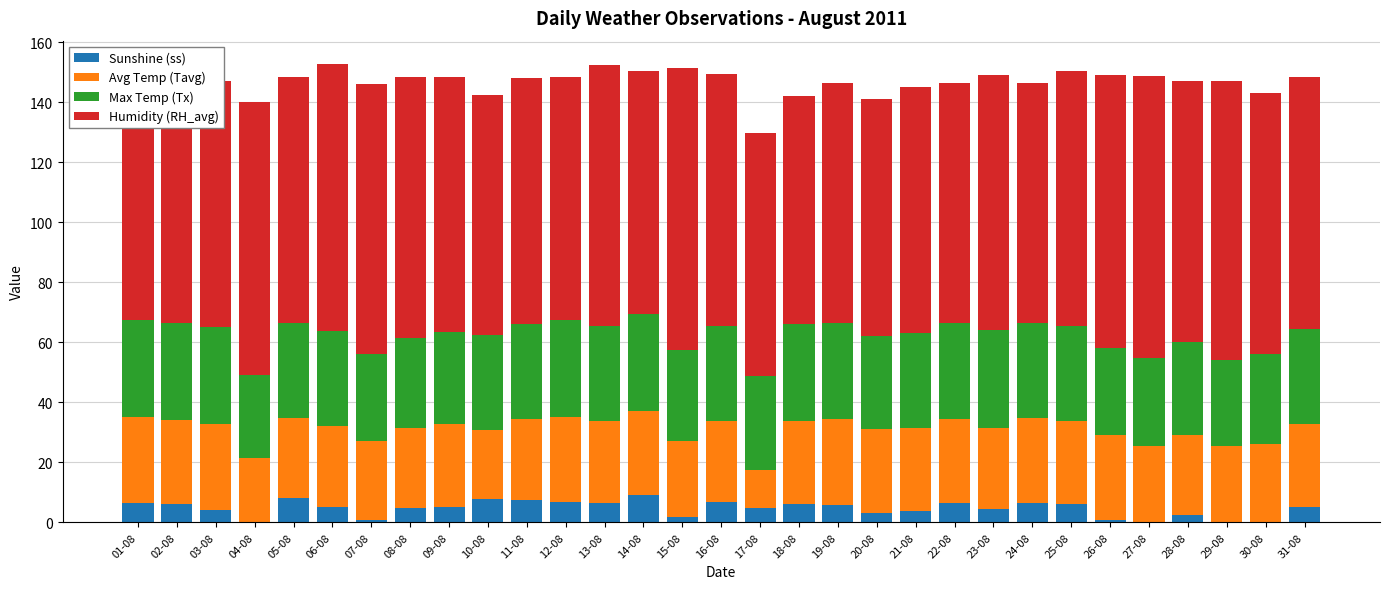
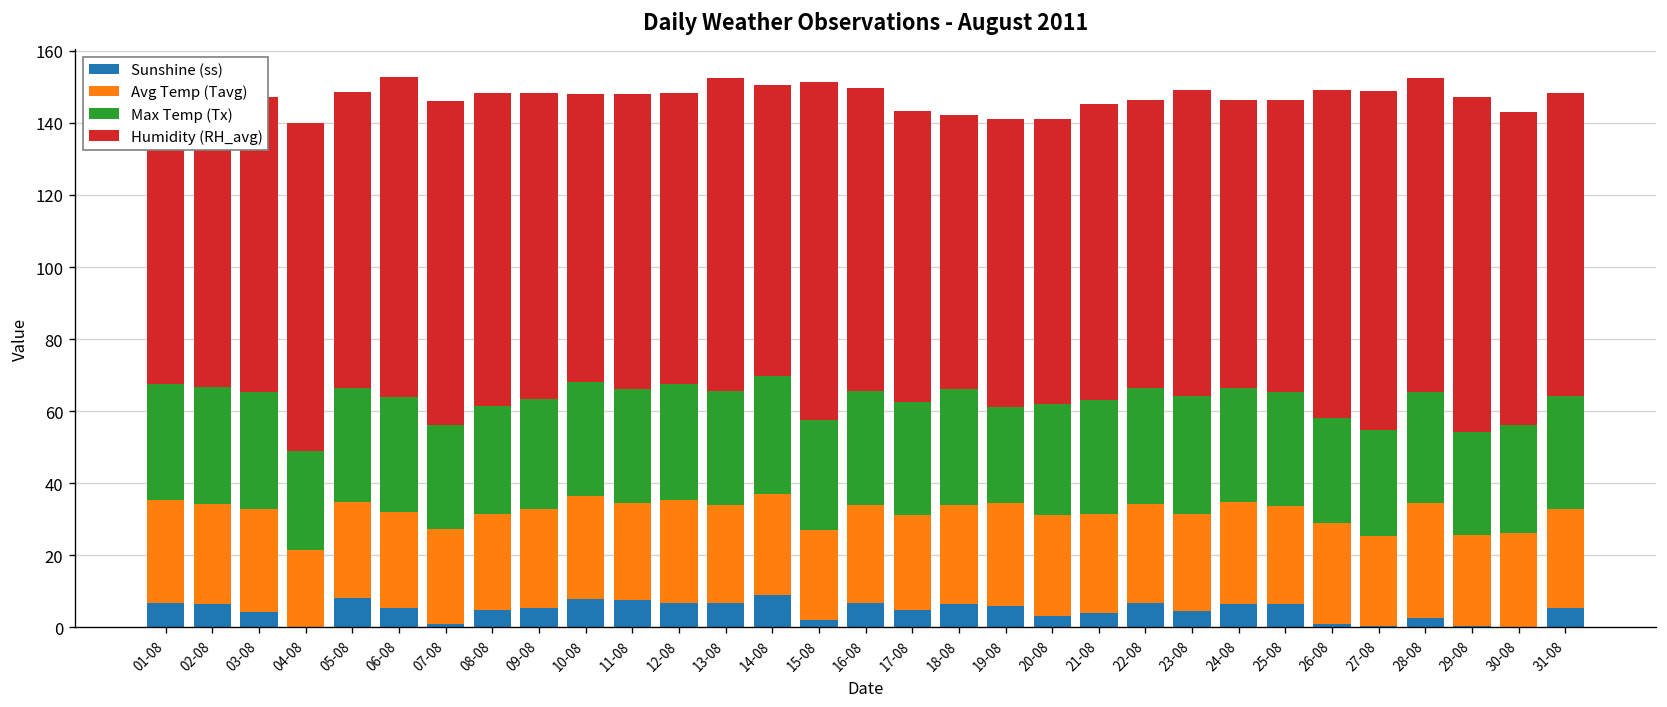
Avg Temp (Tavg), 10-08: 23 -> 29
Avg Temp (Tavg), 17-08: 13 -> 26
Max Temp (Tx), 19-08: 32 -> 27
Humidity (RH_avg), 25-08: 85 -> 81
Avg Temp (Tavg), 28-08: 27 -> 32
